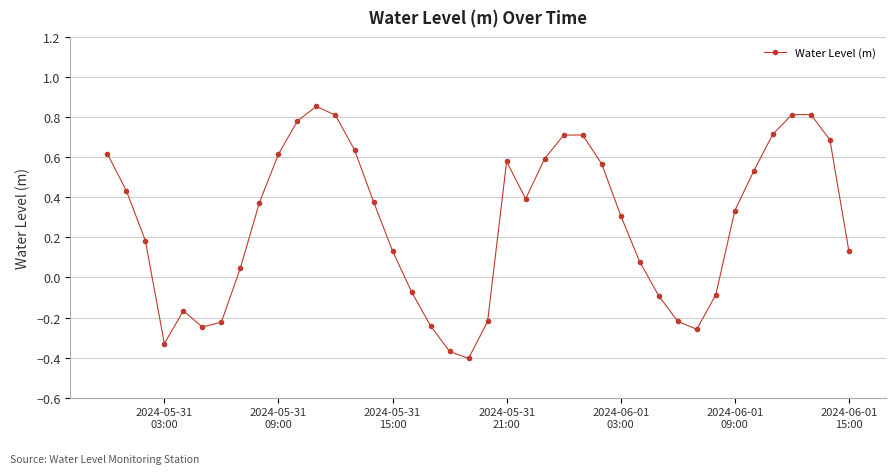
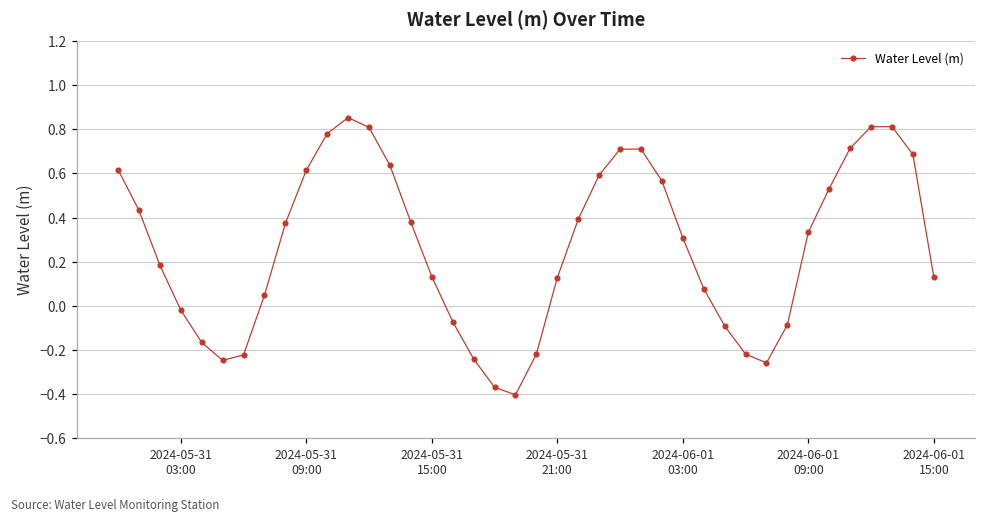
2024-05-31 03:00: -0.33 -> -0.02
2024-05-31 21:00: 0.58 -> 0.13
